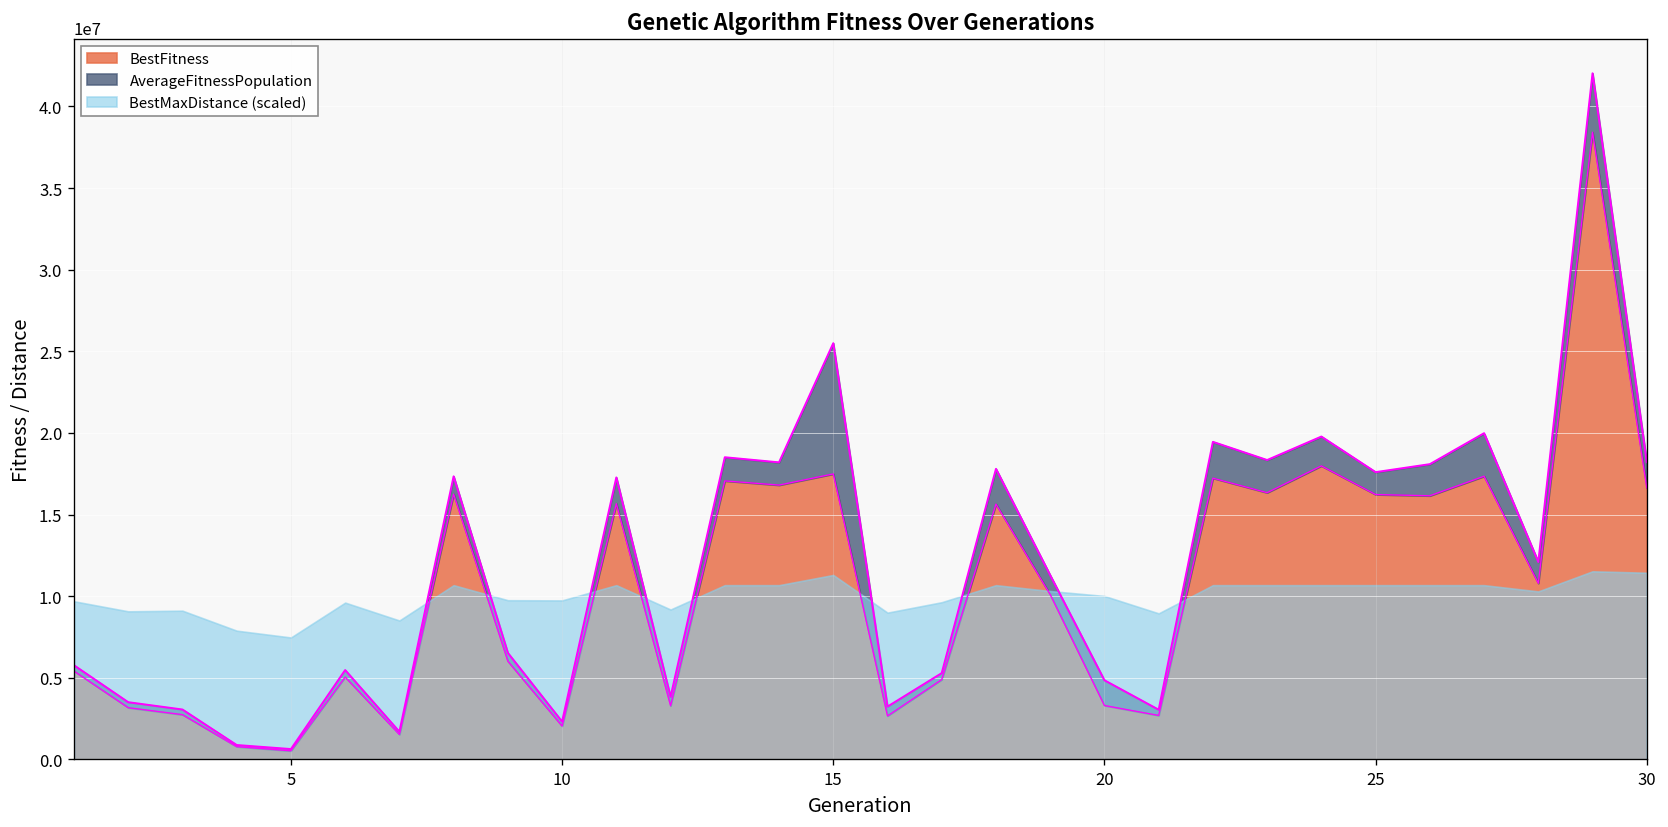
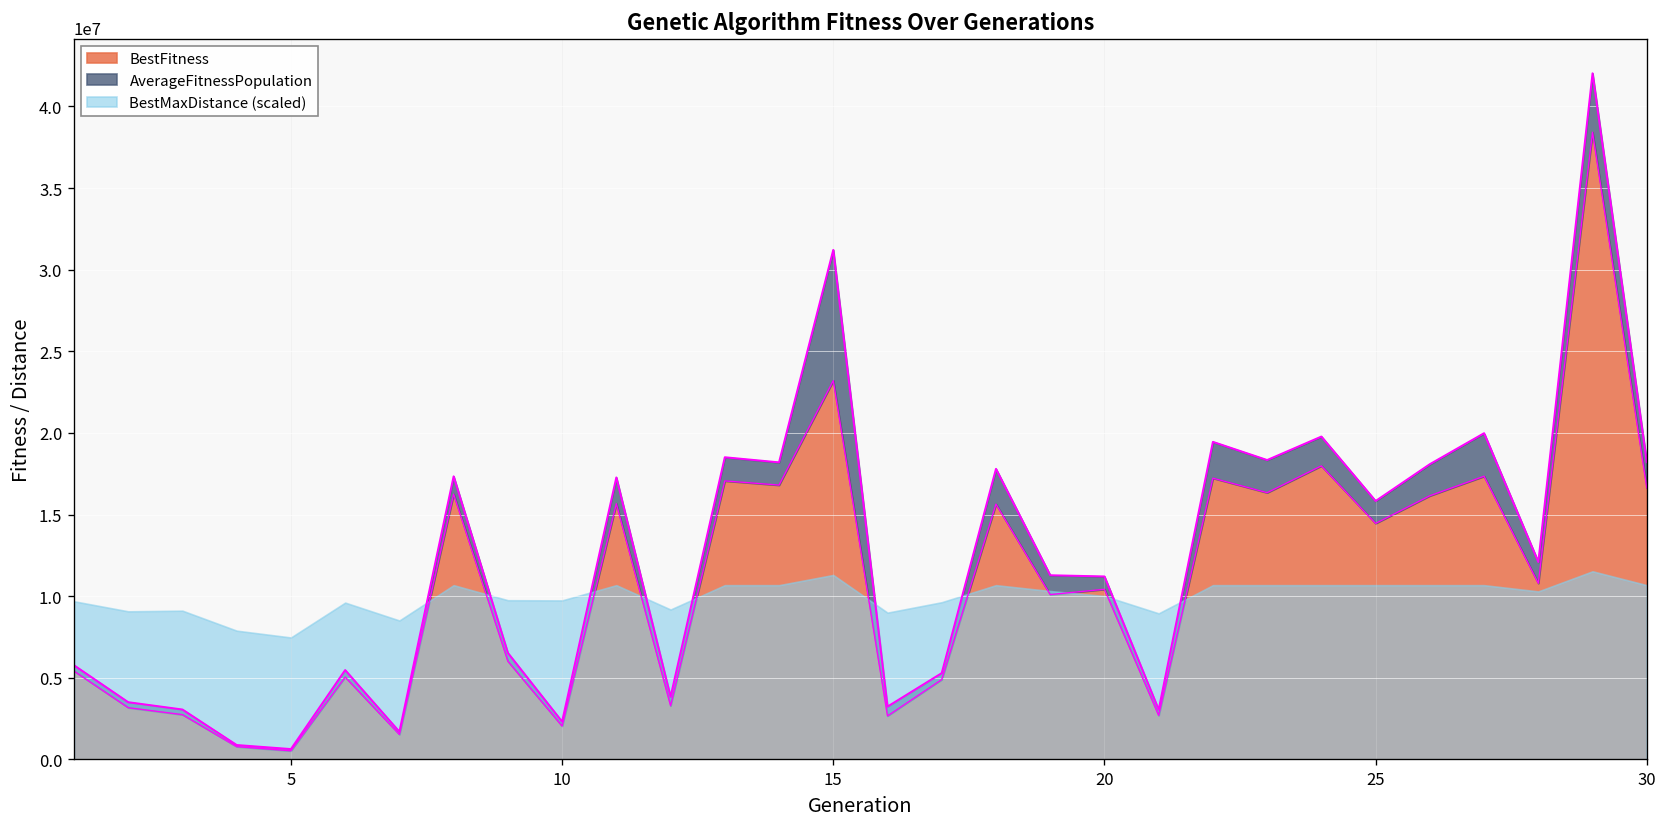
BestFitness, 15: 17500000 -> 23200000
BestFitness, 20: 3300000 -> 10400000
AverageFitnessPopulation, 20: 1500000 -> 800000
BestFitness, 25: 16200000 -> 14500000
BestMaxDistance (scaled), 30: 11400000 -> 10700000
